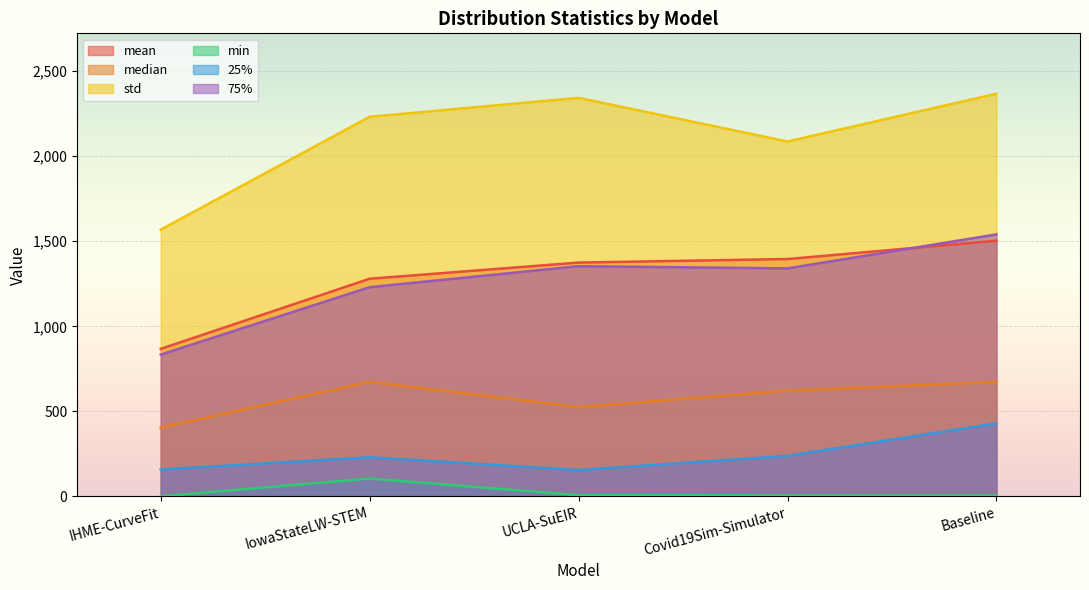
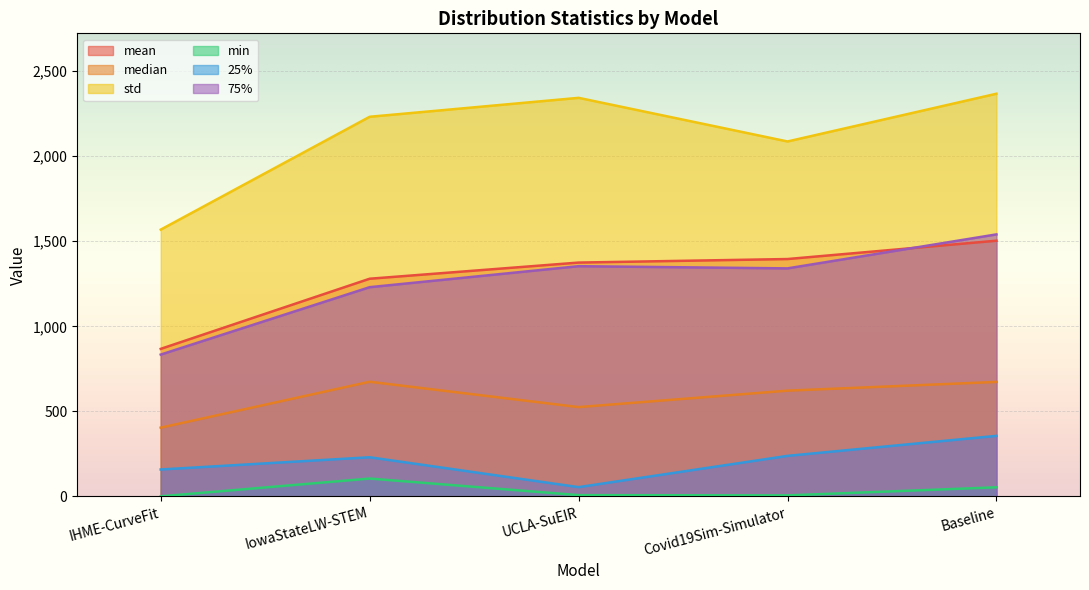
25%, UCLA-SuEIR: 160 -> 50
min, Baseline: 0 -> 50
25%, Baseline: 430 -> 360
